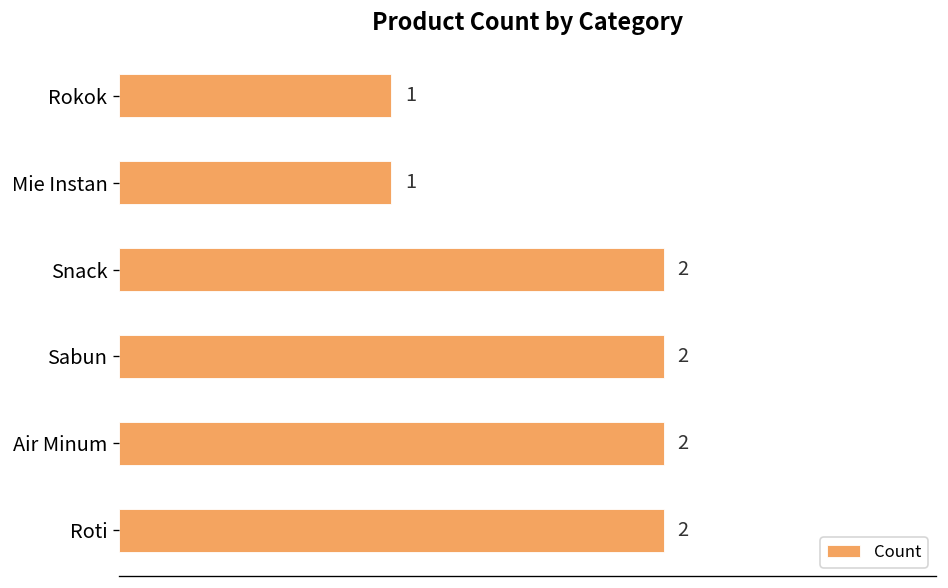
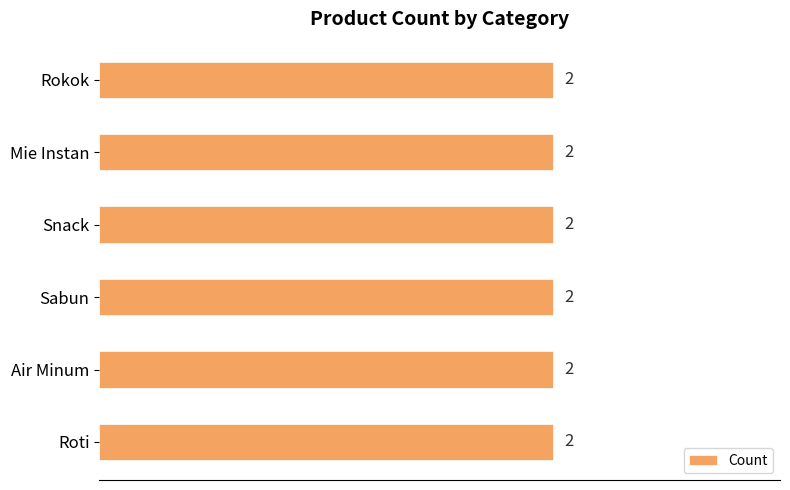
Rokok: 1 -> 2
Mie Instan: 1 -> 2
